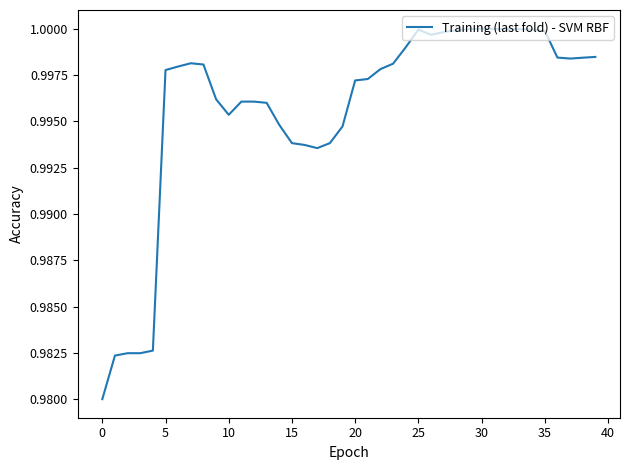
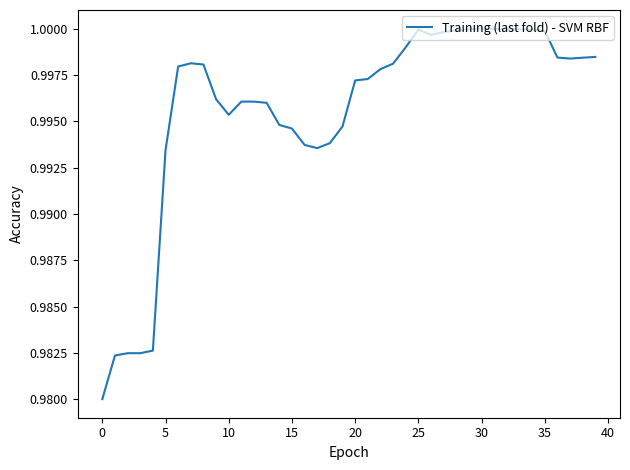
5: 0.9978 -> 0.9934
15: 0.9938 -> 0.9946
